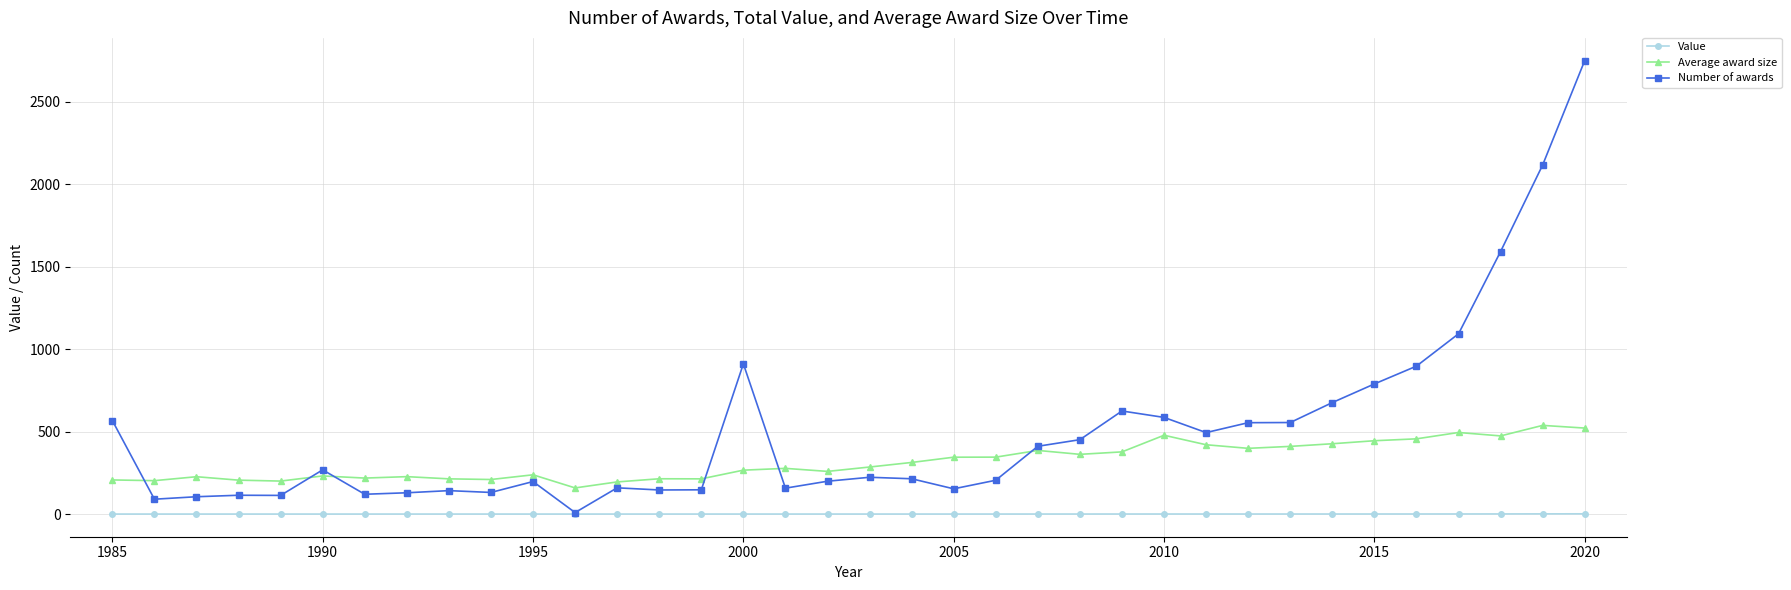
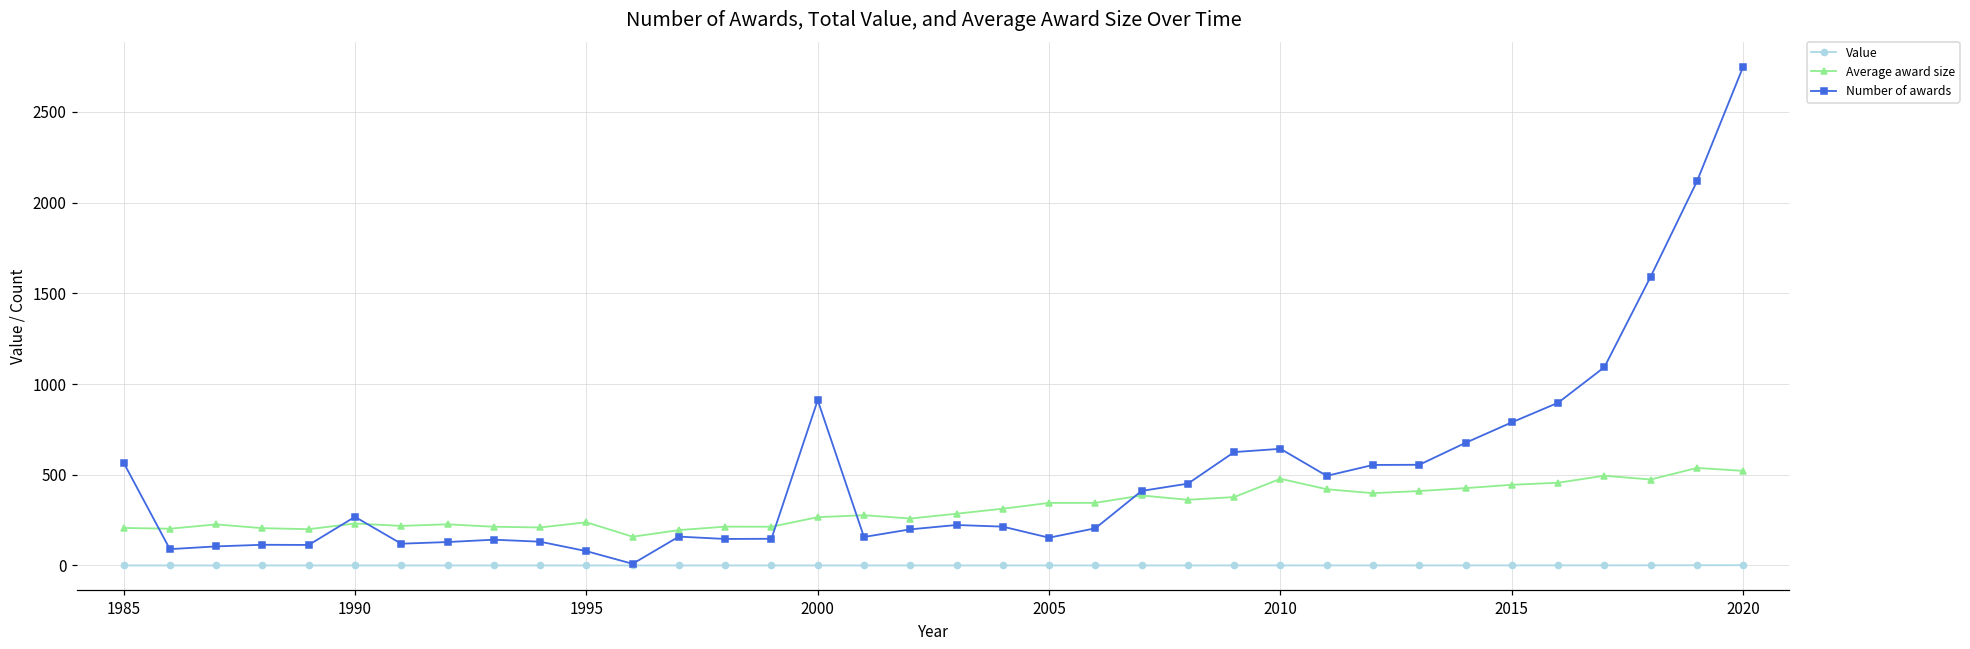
Number of awards, 1995: 200 -> 80
Number of awards, 2010: 590 -> 640
